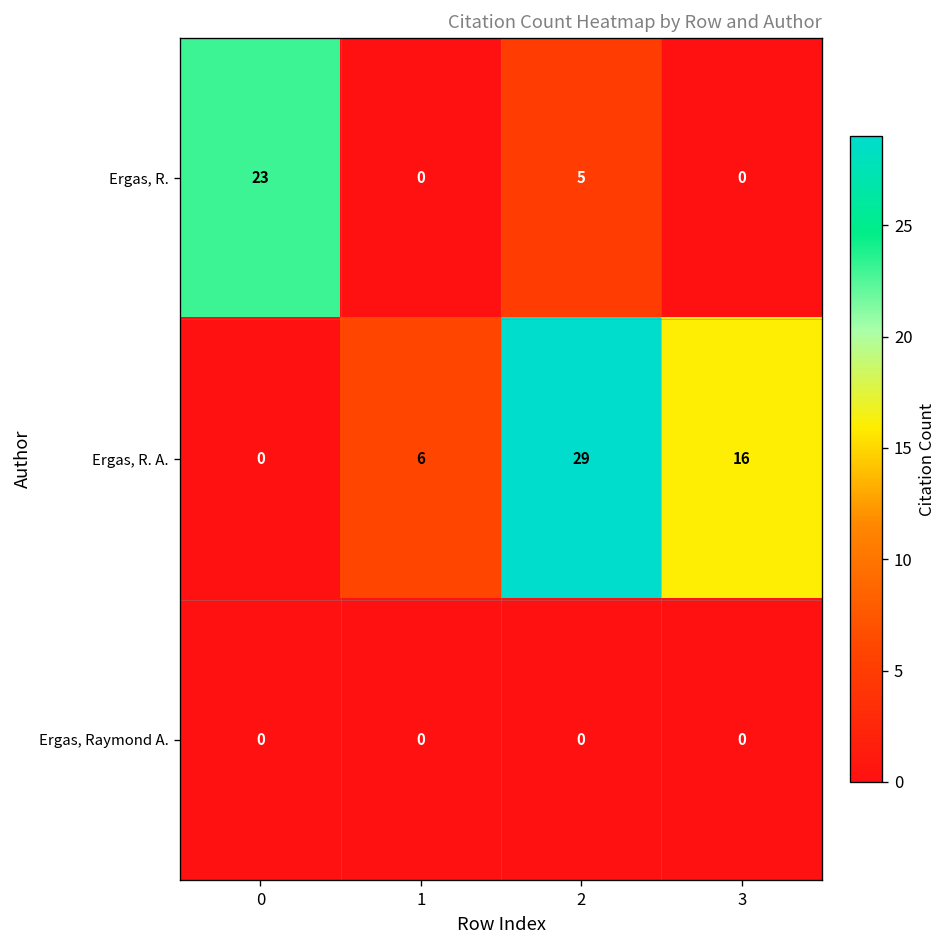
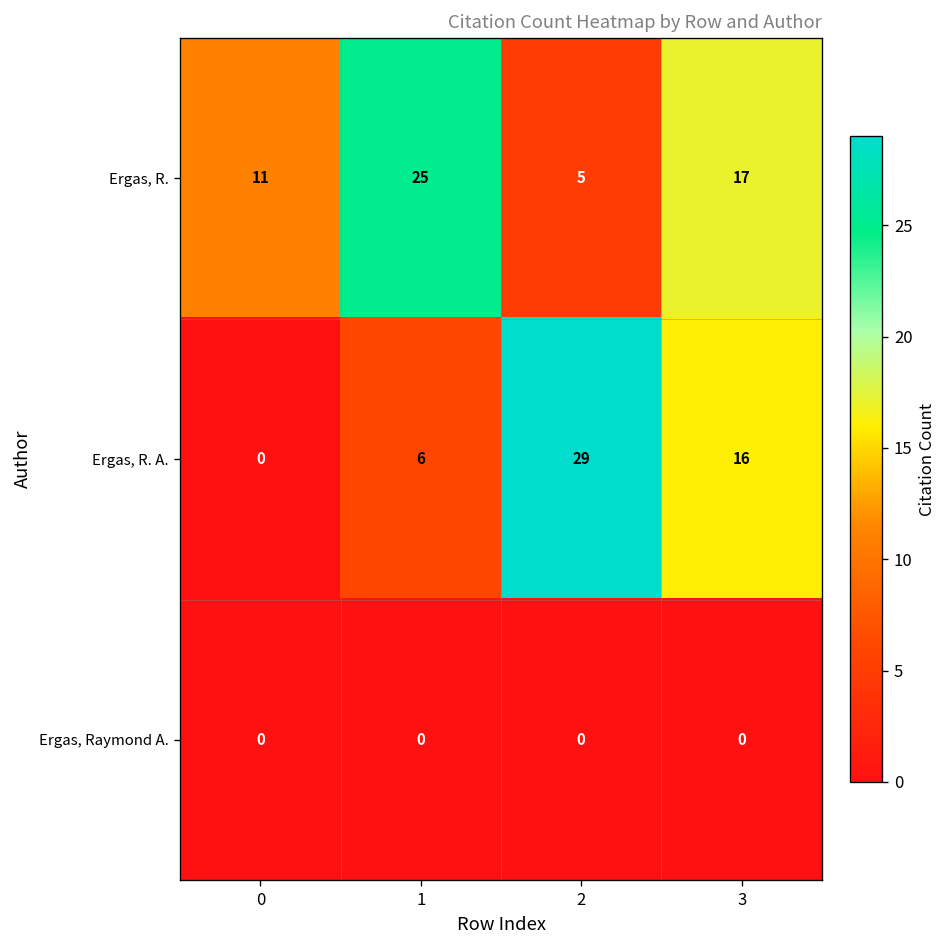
Ergas, R., 0: 23 -> 11
Ergas, R., 1: 0 -> 25
Ergas, R., 3: 0 -> 17
